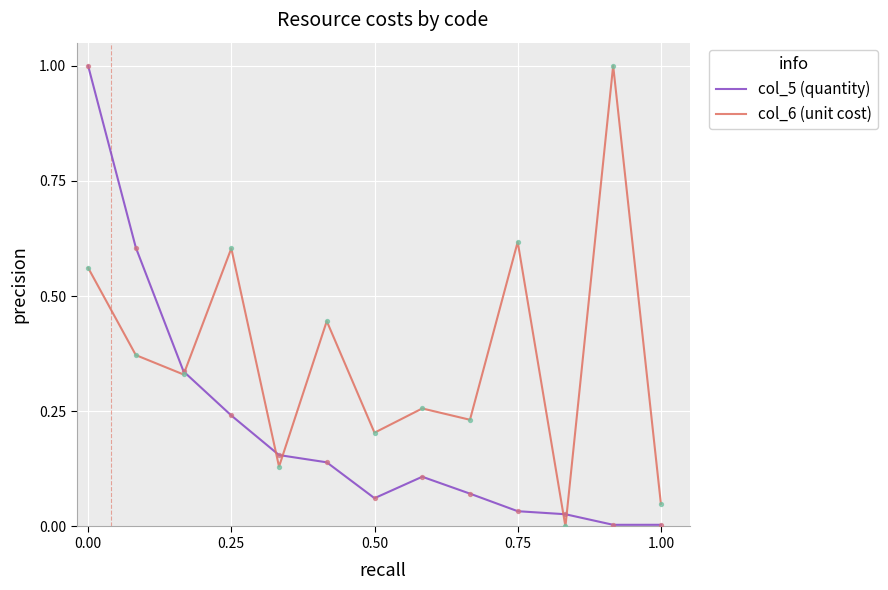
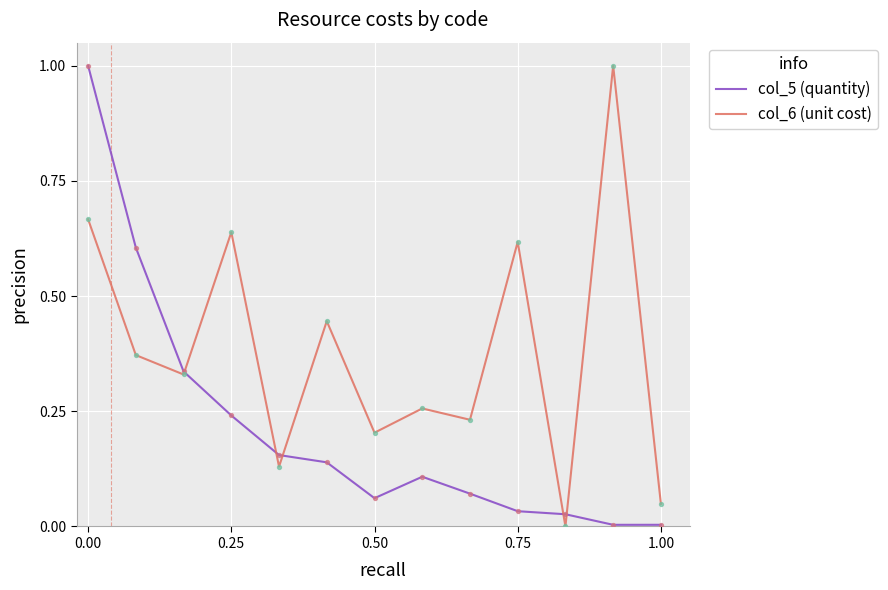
col_6 (unit cost), 0.00: 0.56 -> 0.67
col_6 (unit cost), 0.25: 0.60 -> 0.64
